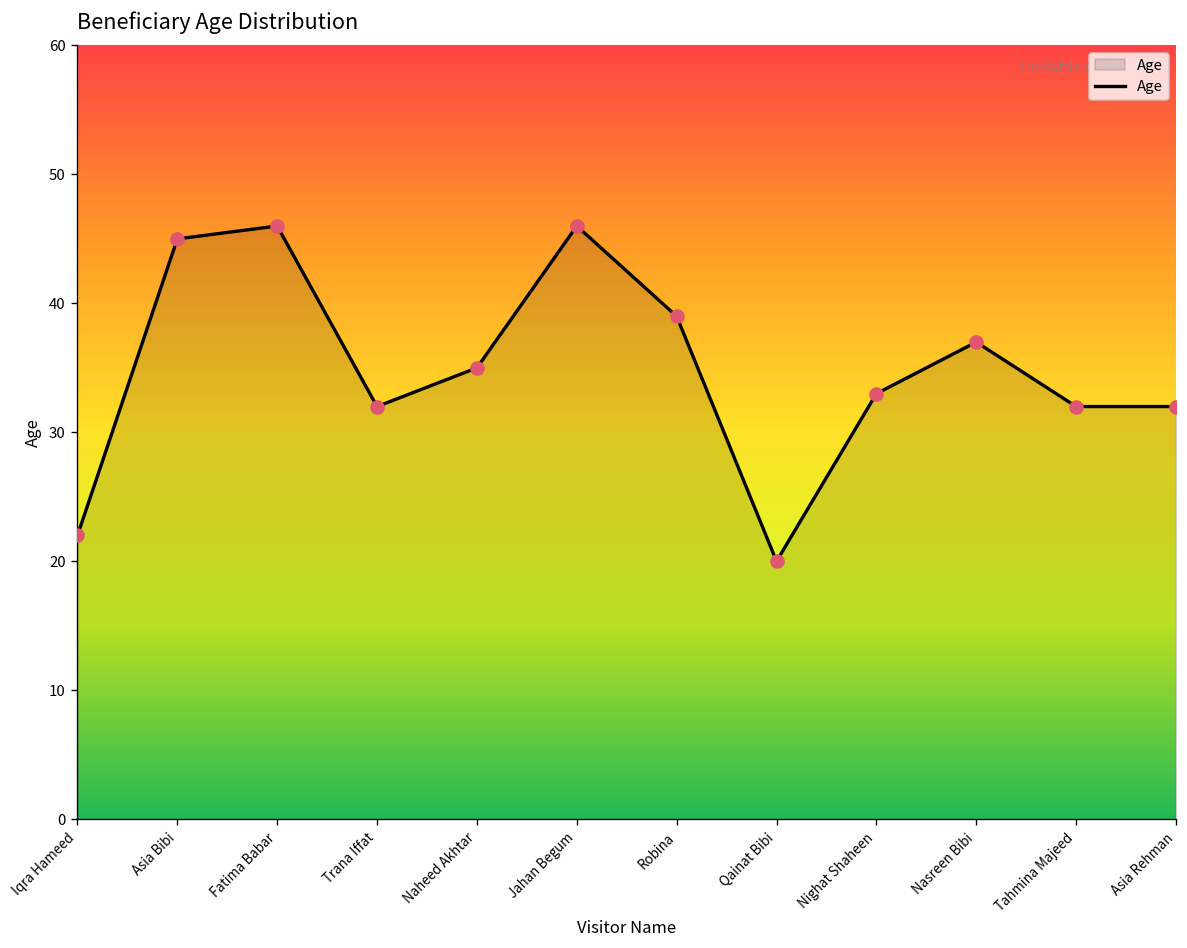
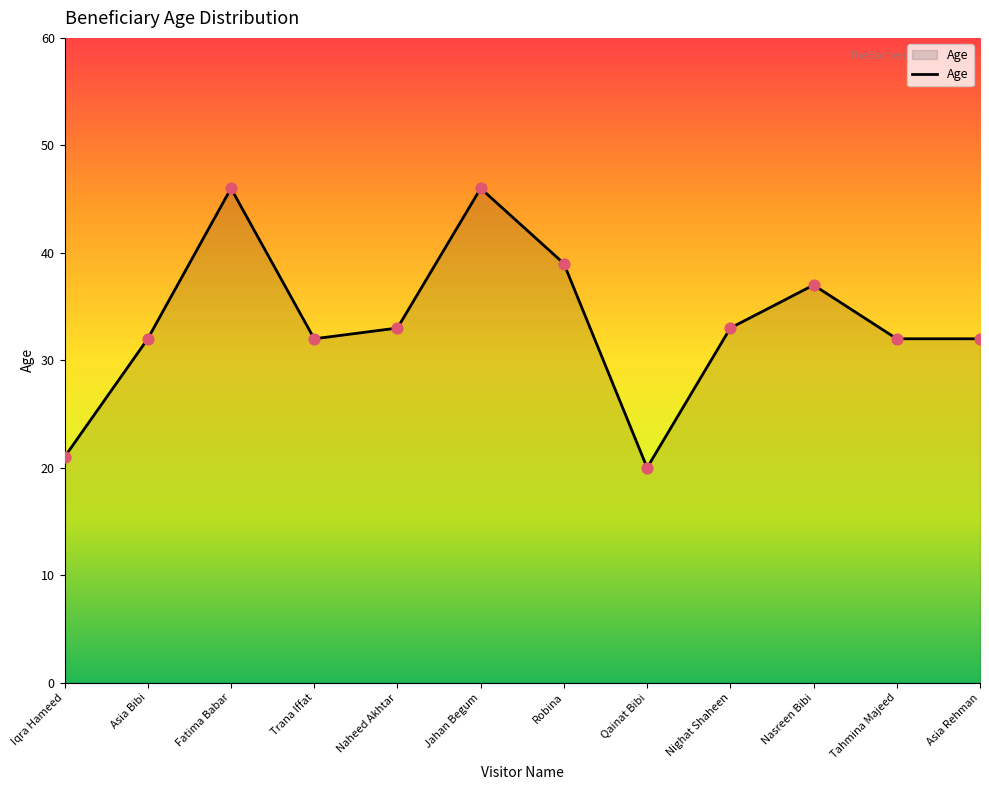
Iqra Hameed: 22 -> 21
Asia Bibi: 45 -> 32
Naheed Akhtar: 35 -> 33
